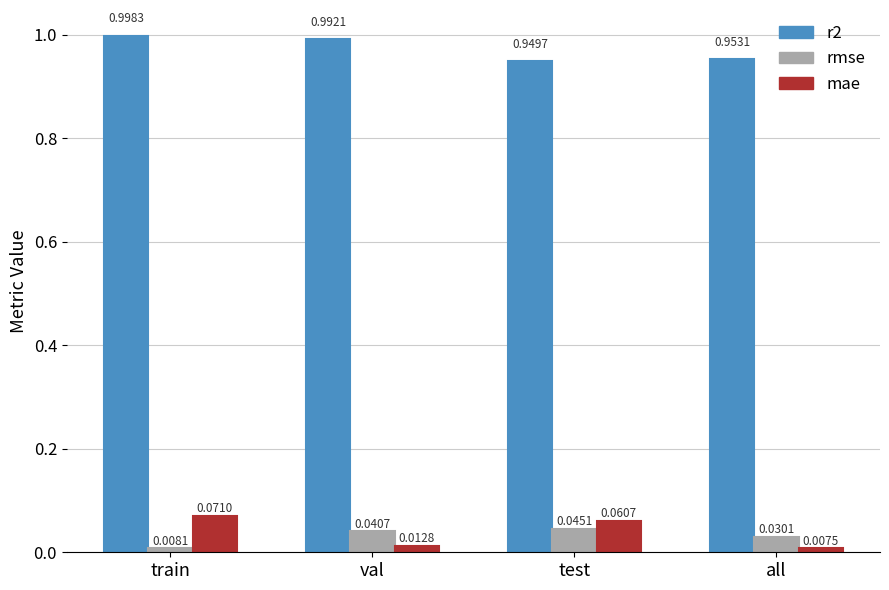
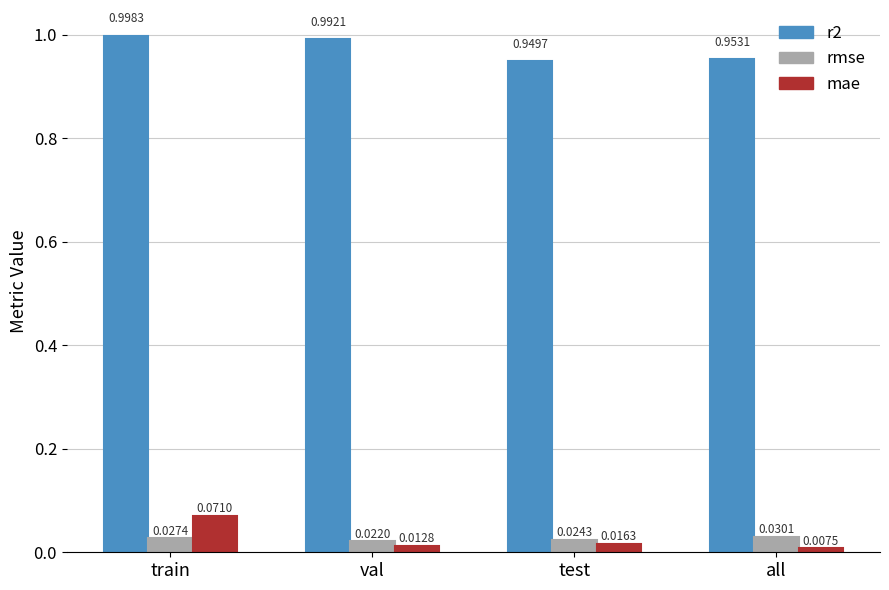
rmse, train: 0.0081 -> 0.0274
rmse, val: 0.0407 -> 0.0220
rmse, test: 0.0451 -> 0.0243
mae, test: 0.0607 -> 0.0163
